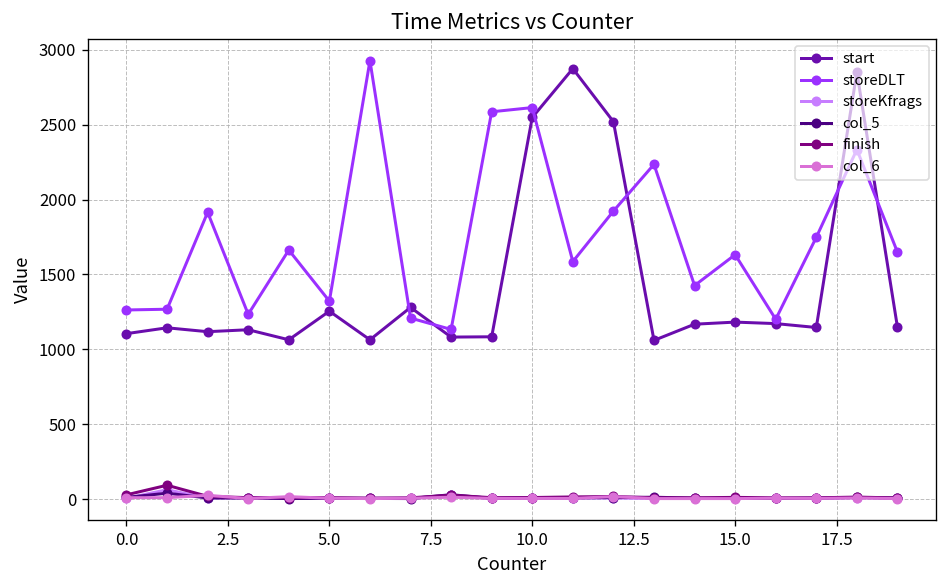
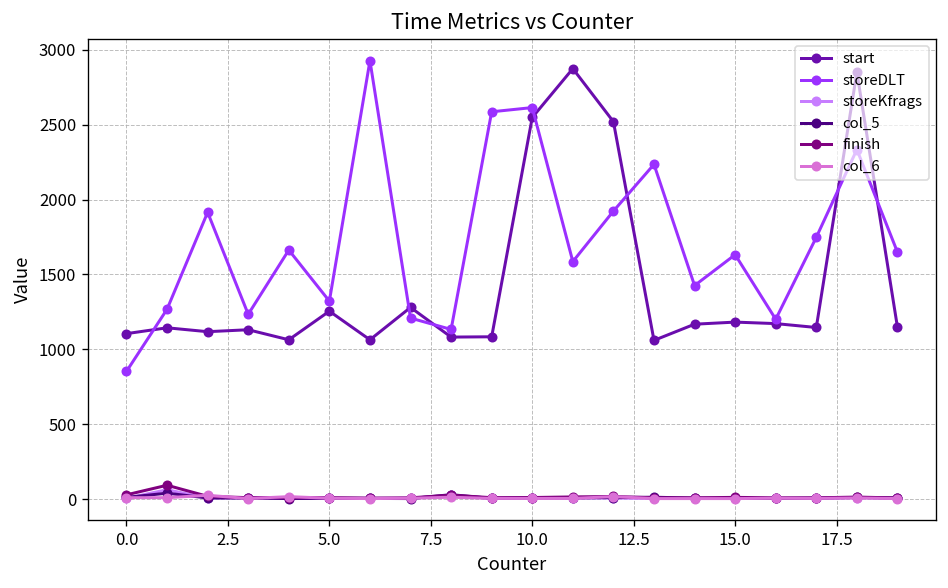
storeDLT, 0.0: 1260 -> 850
